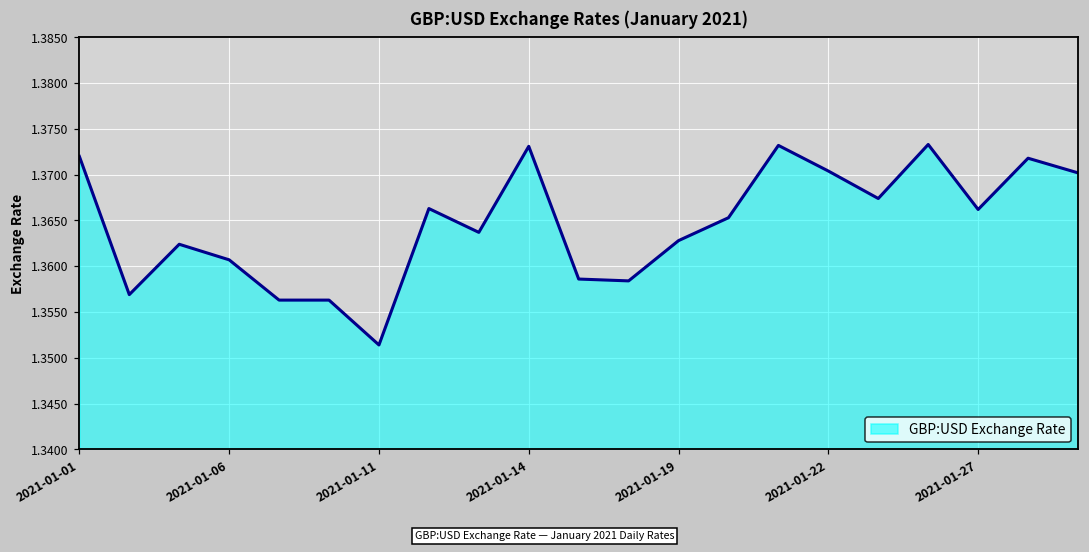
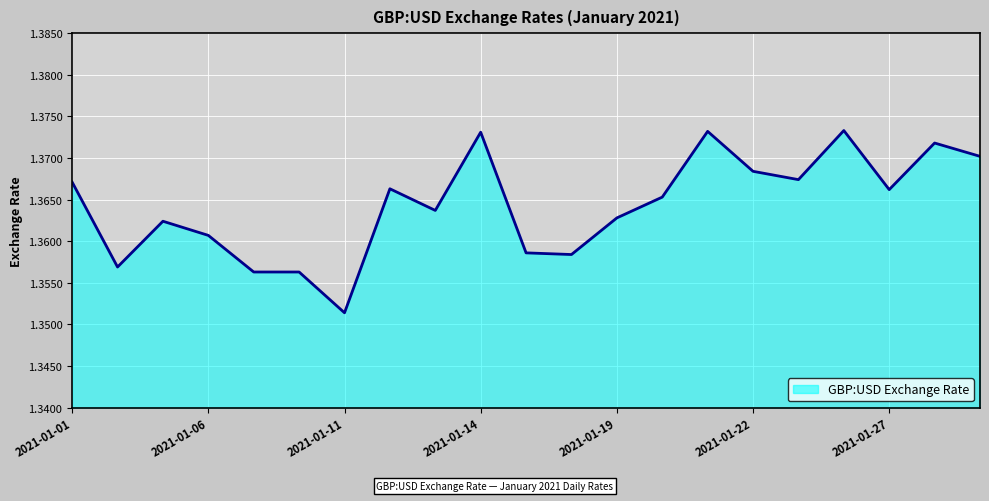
2021-01-01: 1.372 -> 1.367
2021-01-22: 1.370 -> 1.368
